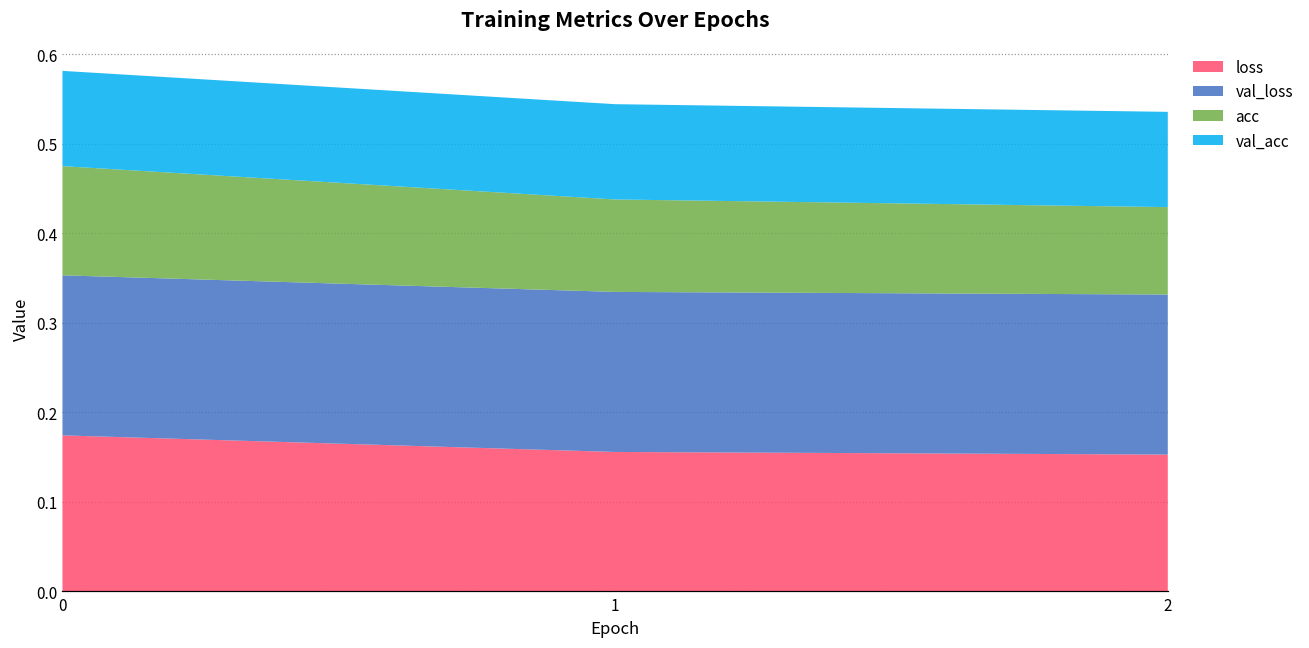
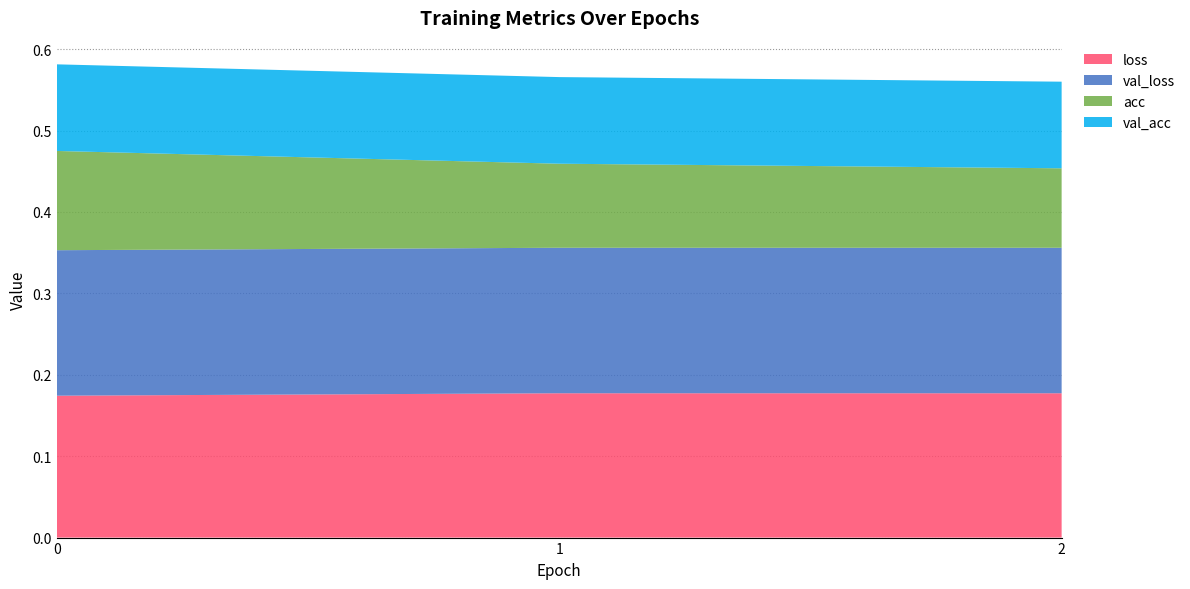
loss, 1: 0.16 -> 0.18
loss, 2: 0.15 -> 0.18
